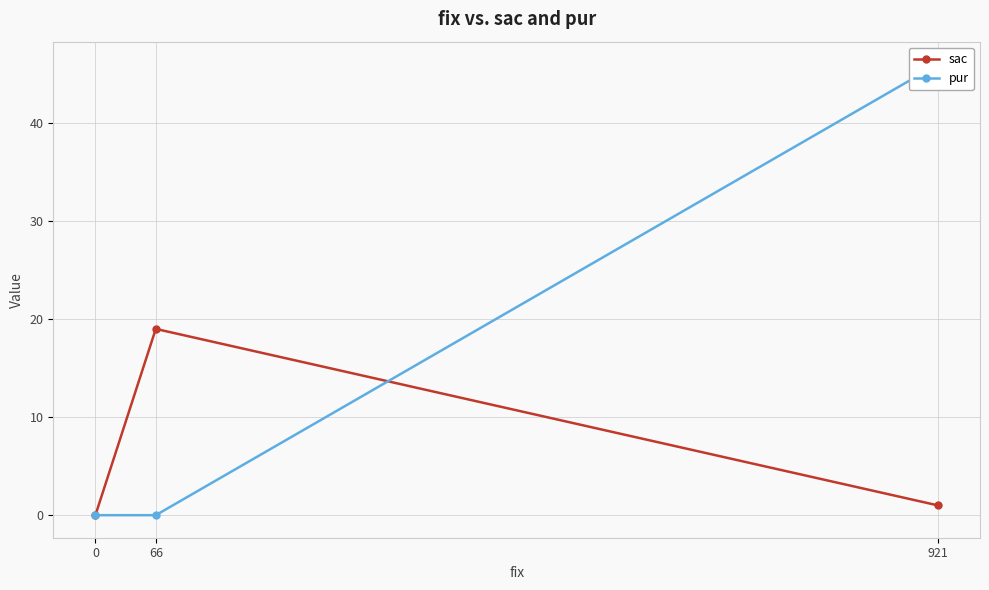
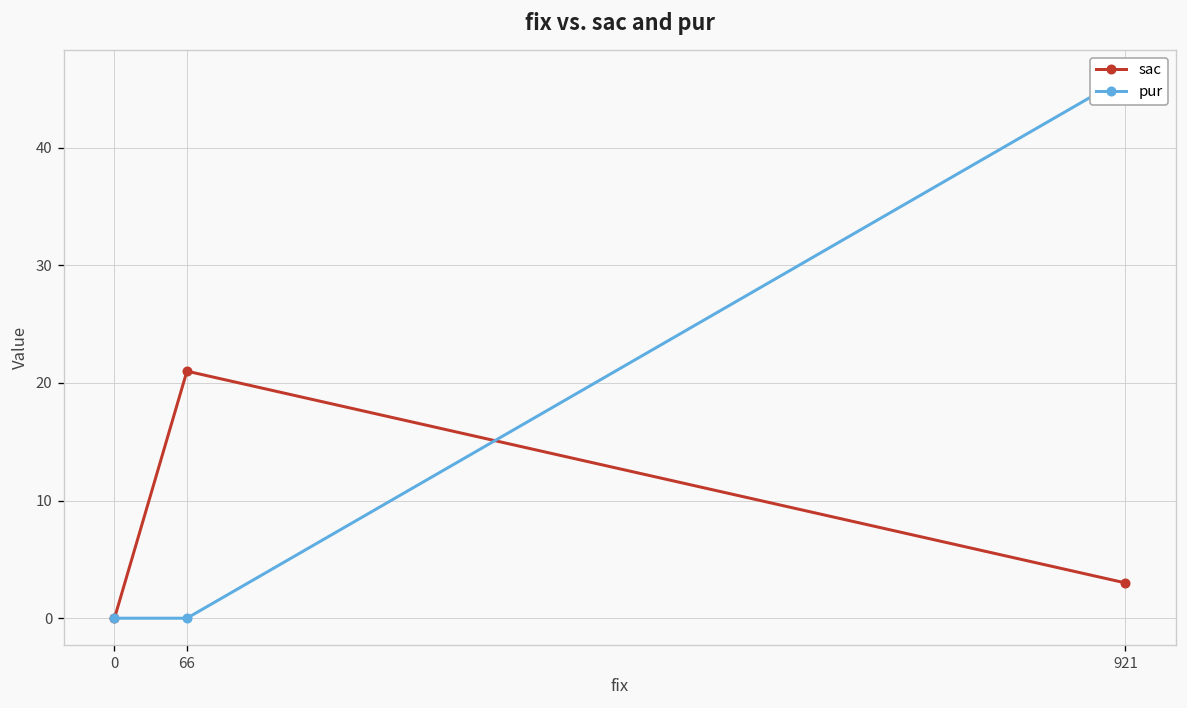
sac, 66: 19 -> 21
sac, 921: 1 -> 3
